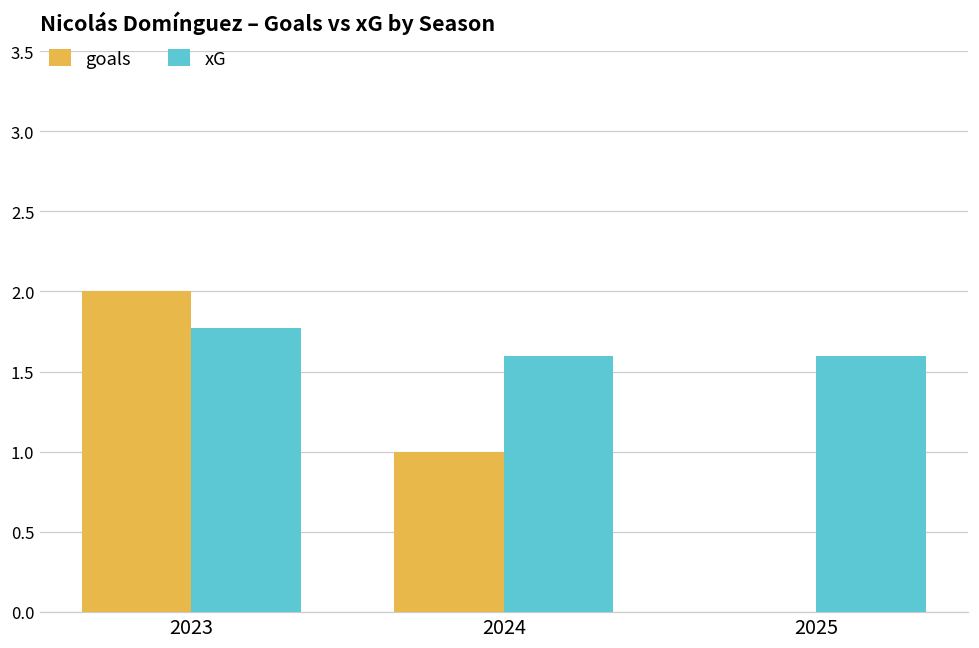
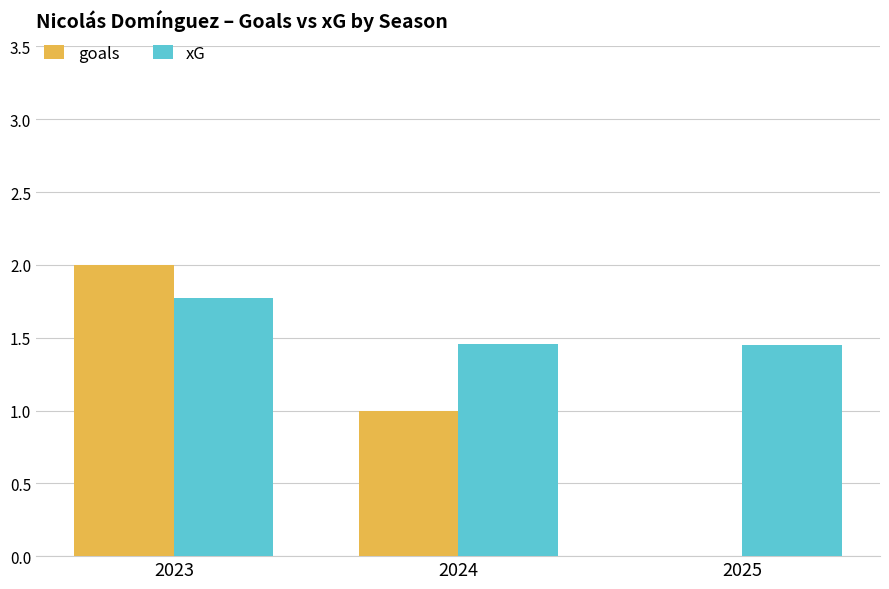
xG, 2024: 1.60 -> 1.45
xG, 2025: 1.60 -> 1.45
